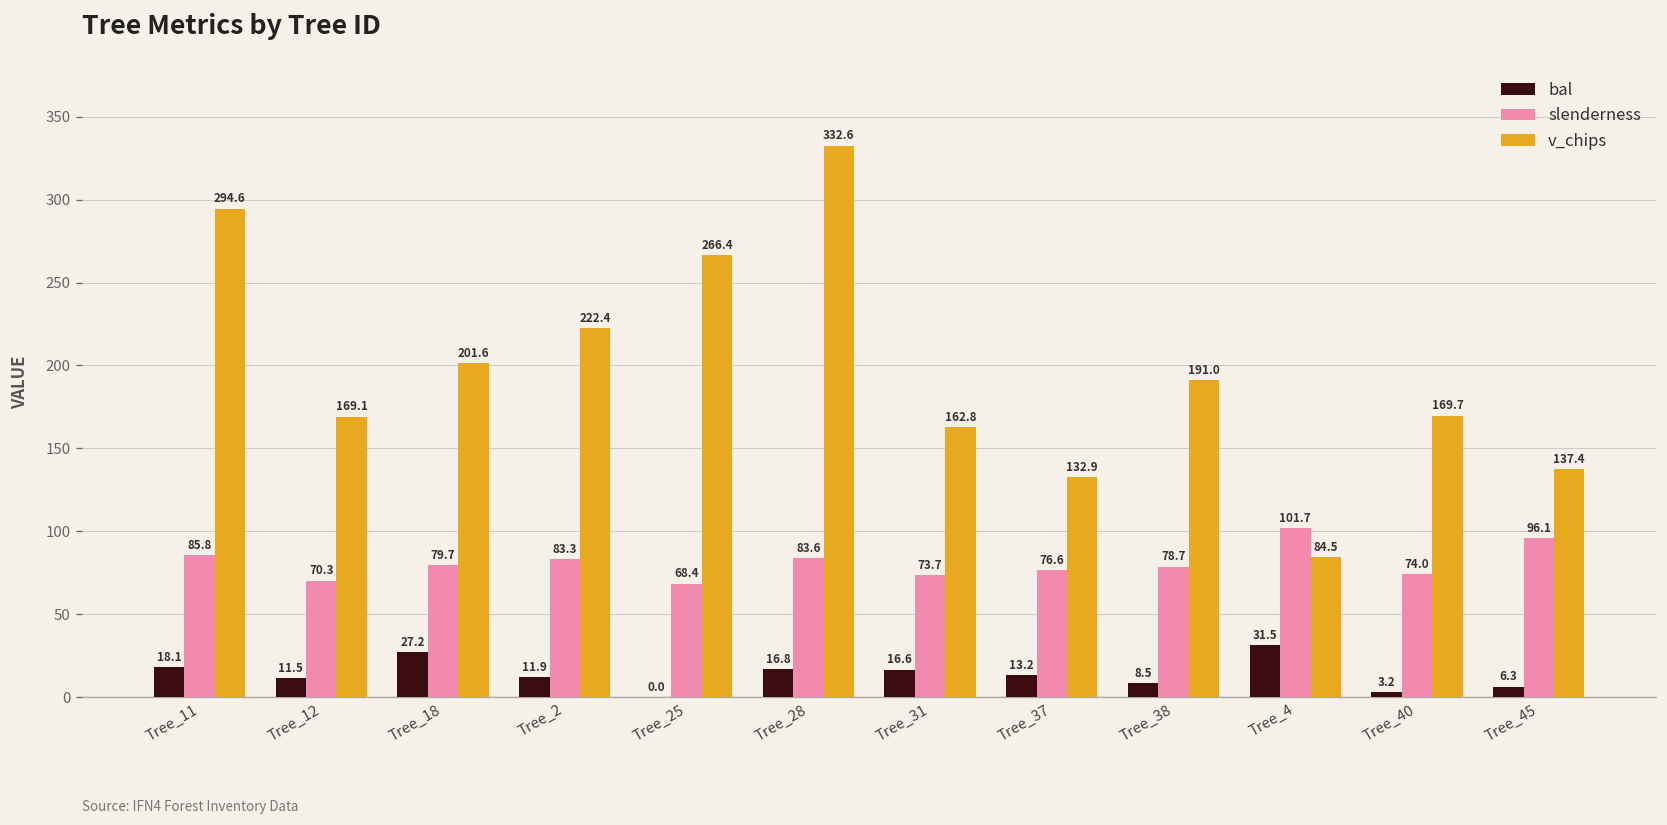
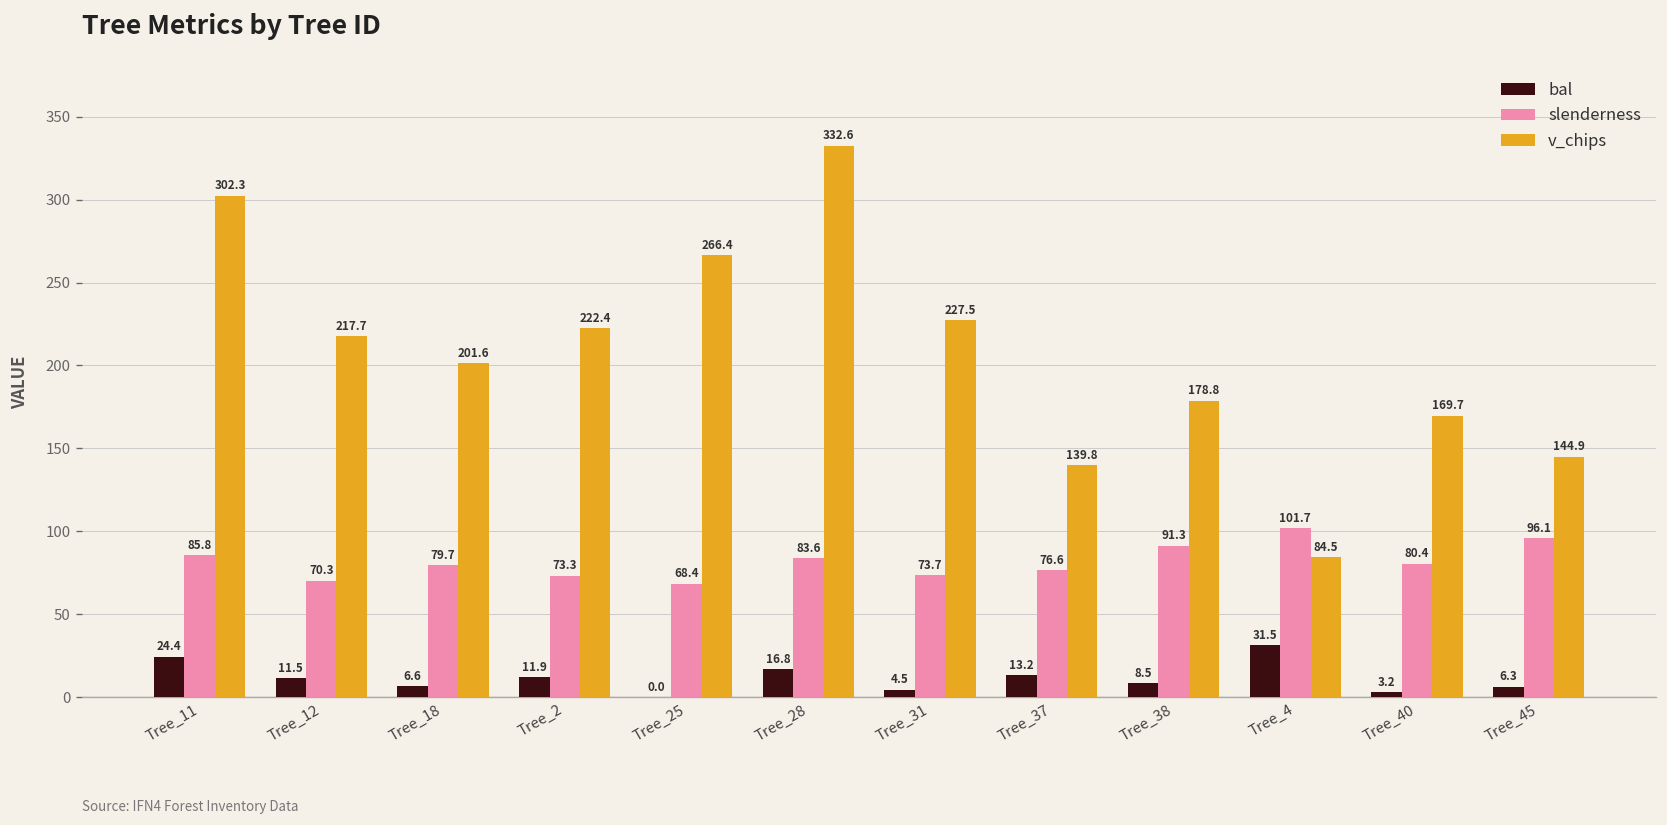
bal, Tree_11: 18.1 -> 24.4
v_chips, Tree_11: 294.6 -> 302.3
v_chips, Tree_12: 169.1 -> 217.7
bal, Tree_18: 27.2 -> 6.6
slenderness, Tree_2: 83.3 -> 73.3
bal, Tree_31: 16.6 -> 4.5
v_chips, Tree_31: 162.8 -> 227.5
v_chips, Tree_37: 132.9 -> 139.8
slenderness, Tree_38: 78.7 -> 91.3
v_chips, Tree_38: 191.0 -> 178.8
slenderness, Tree_40: 74.0 -> 80.4
v_chips, Tree_45: 137.4 -> 144.9
